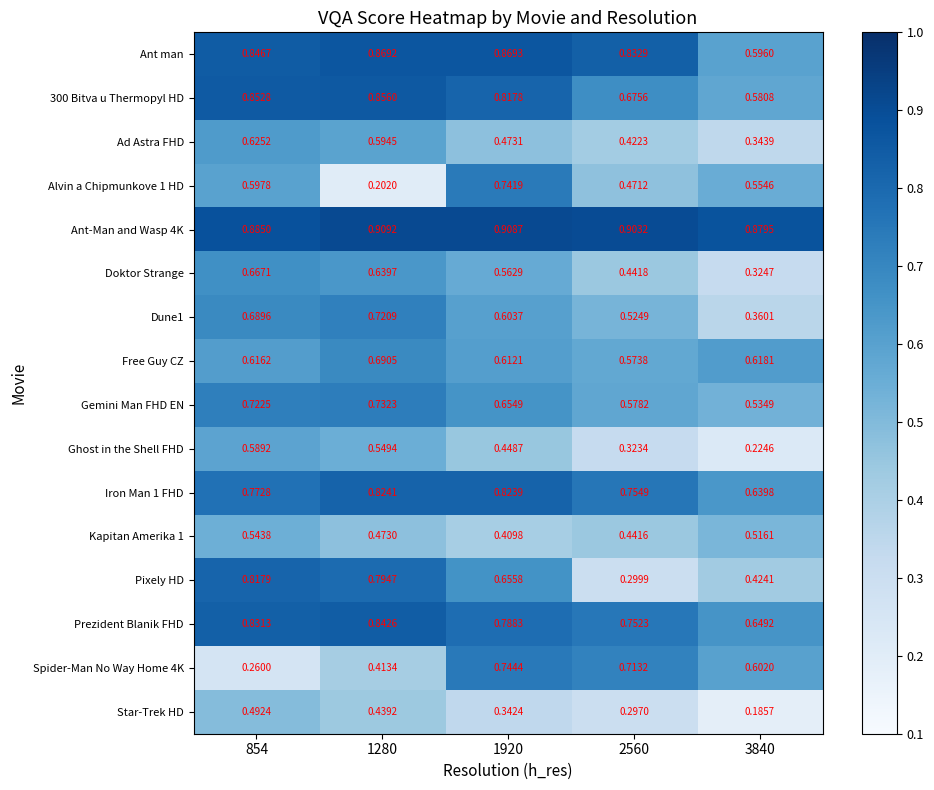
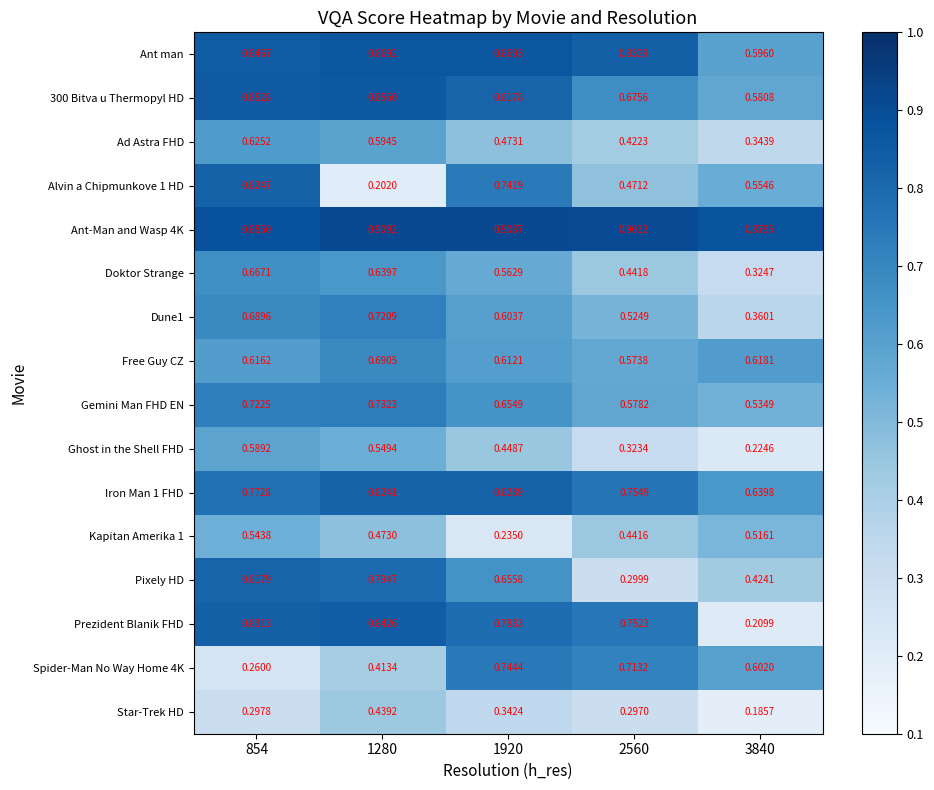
Alvin a Chipmunkove 1 HD, 854: 0.5978 -> 0.8247
Kapitan Amerika 1, 1920: 0.4098 -> 0.2350
Prezident Blanik FHD, 3840: 0.6492 -> 0.2099
Star-Trek HD, 854: 0.4924 -> 0.2978
